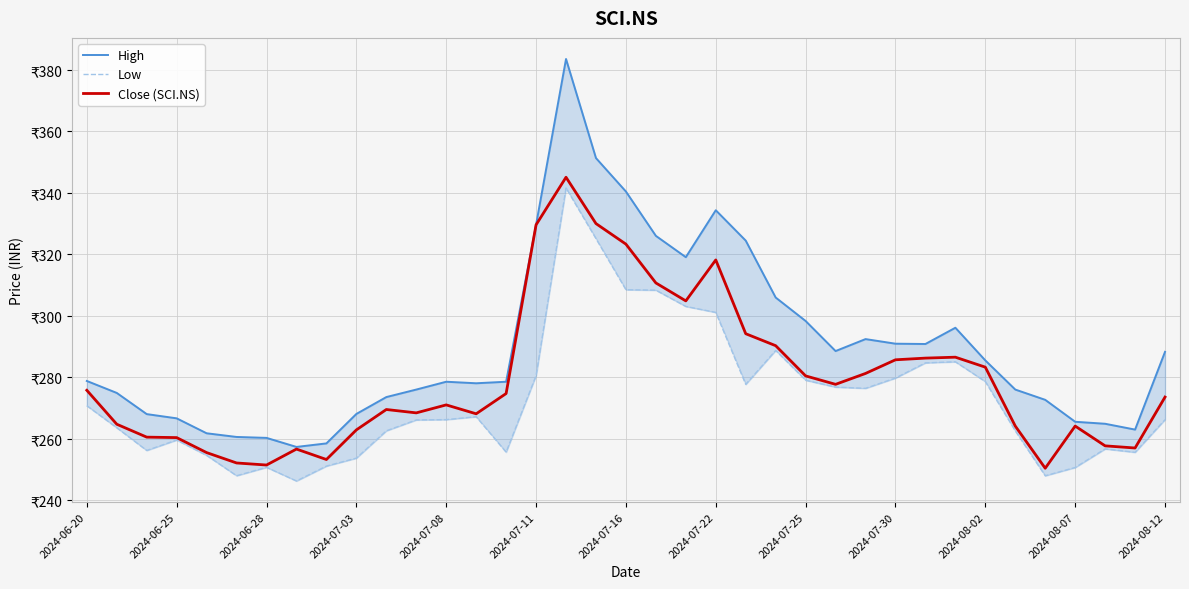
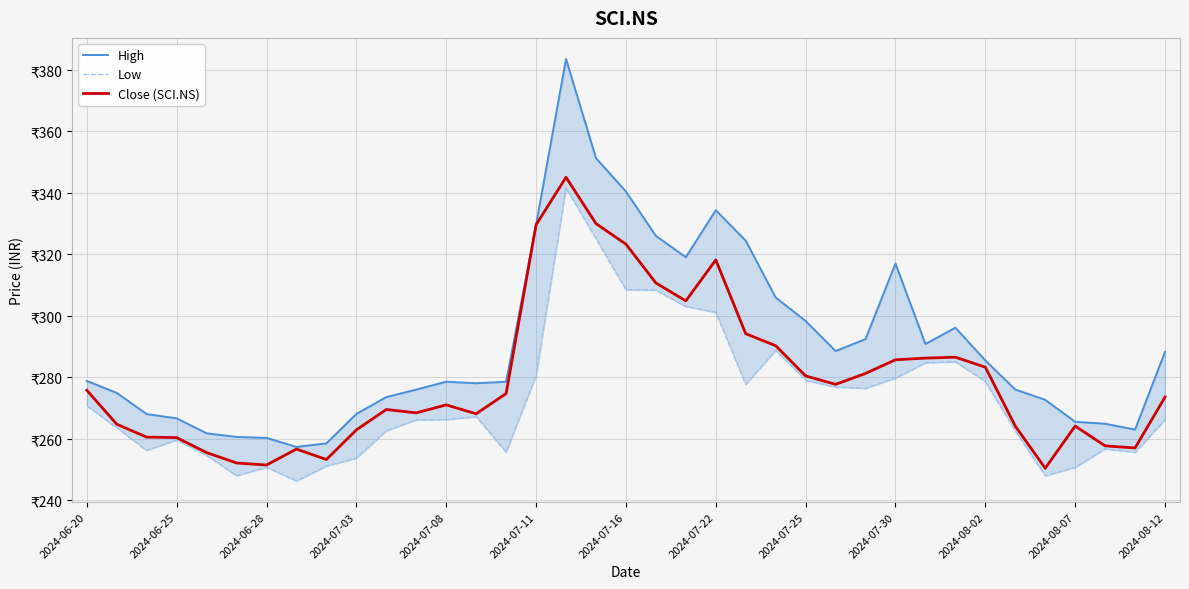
High, 2024-07-30: ₹291 -> ₹317
